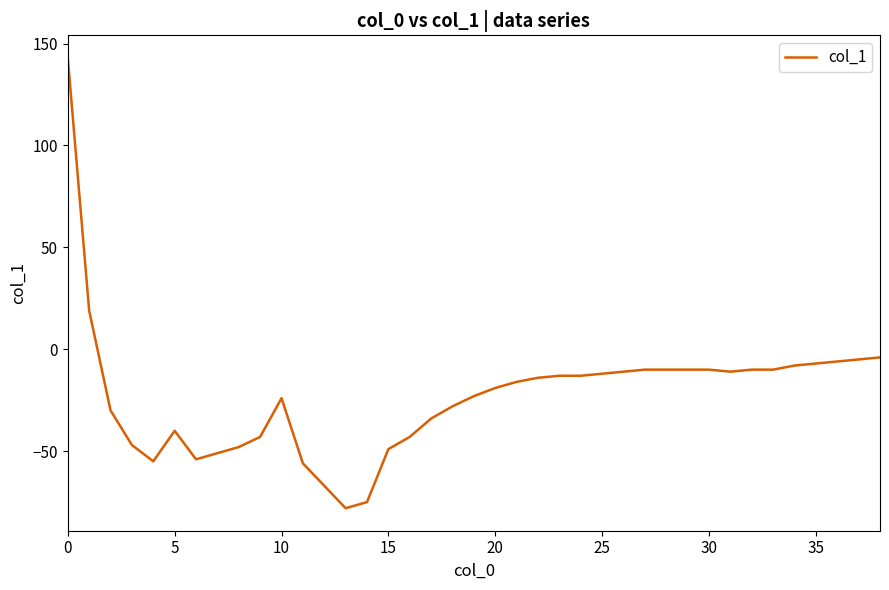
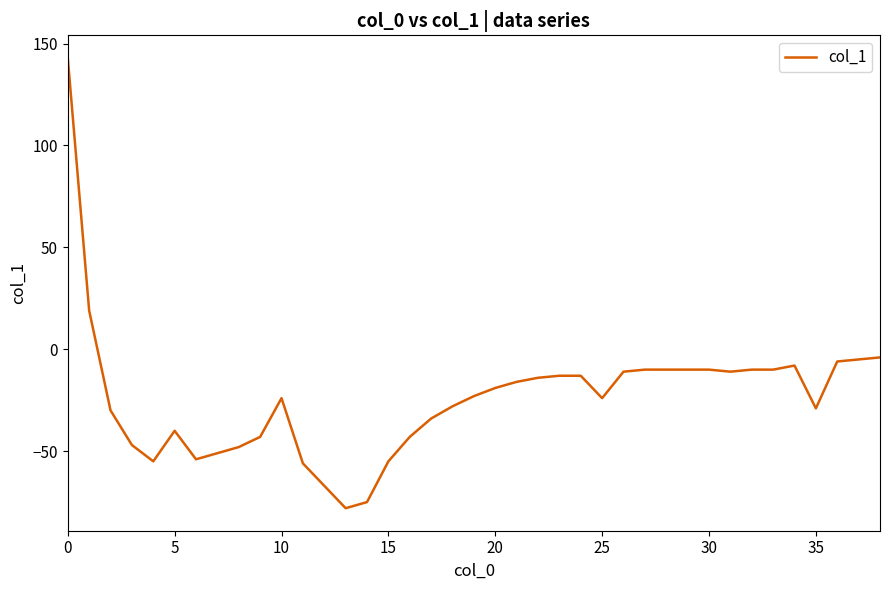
15: -49 -> -55
25: -12 -> -24
35: -7 -> -29
